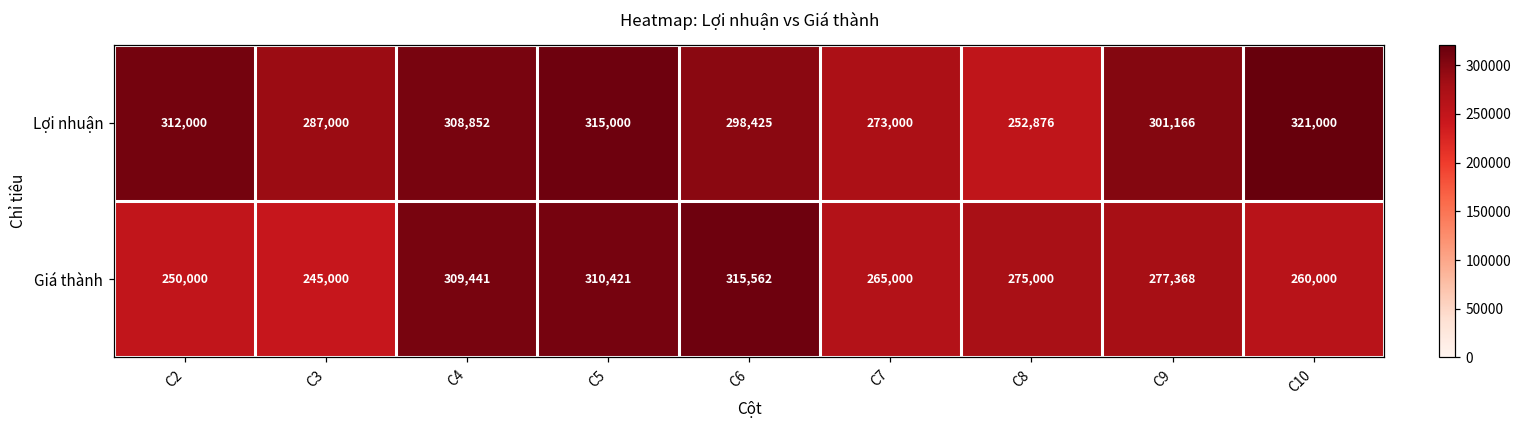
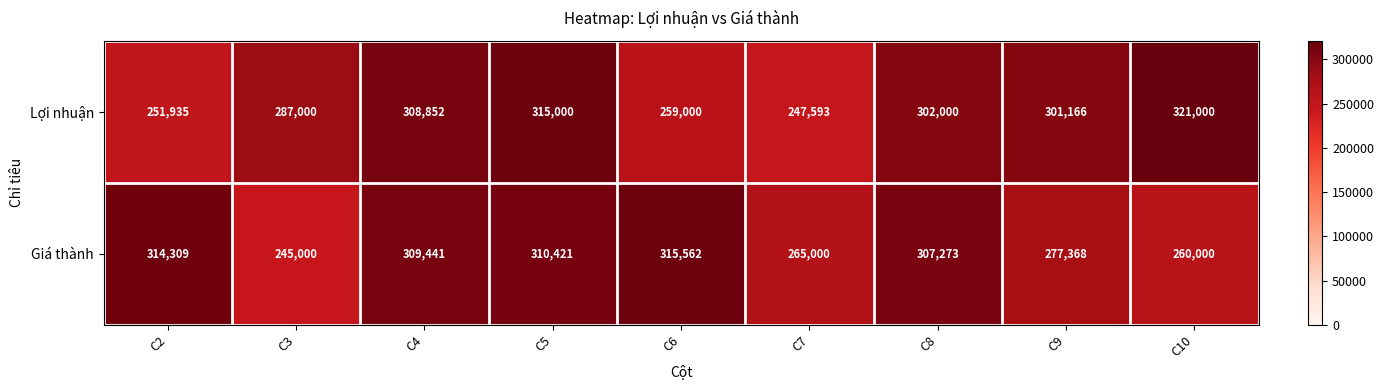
Lợi nhuận, C2: 312,000 -> 251,935
Lợi nhuận, C6: 298,425 -> 259,000
Lợi nhuận, C7: 273,000 -> 247,593
Lợi nhuận, C8: 252,876 -> 302,000
Giá thành, C2: 250,000 -> 314,309
Giá thành, C8: 275,000 -> 307,273
